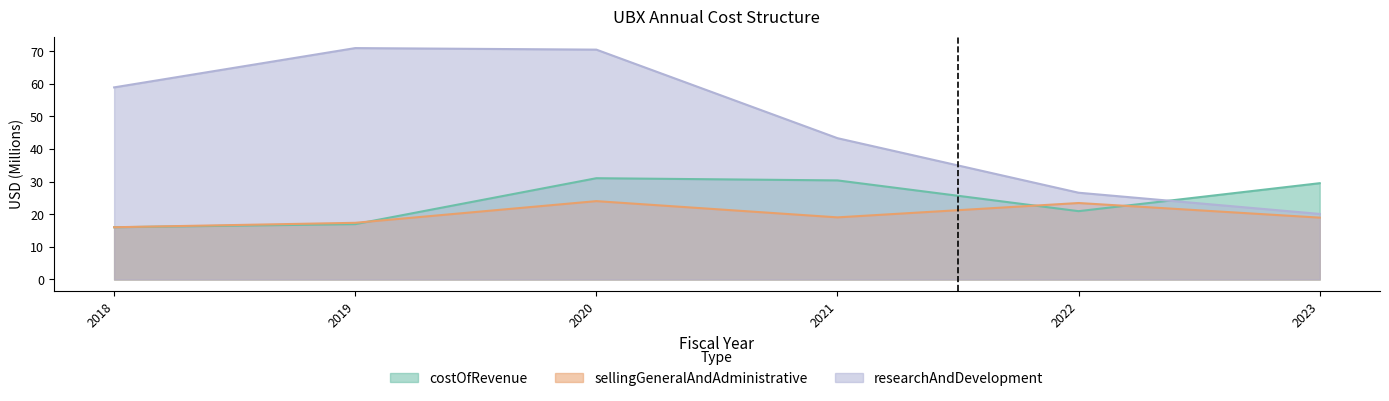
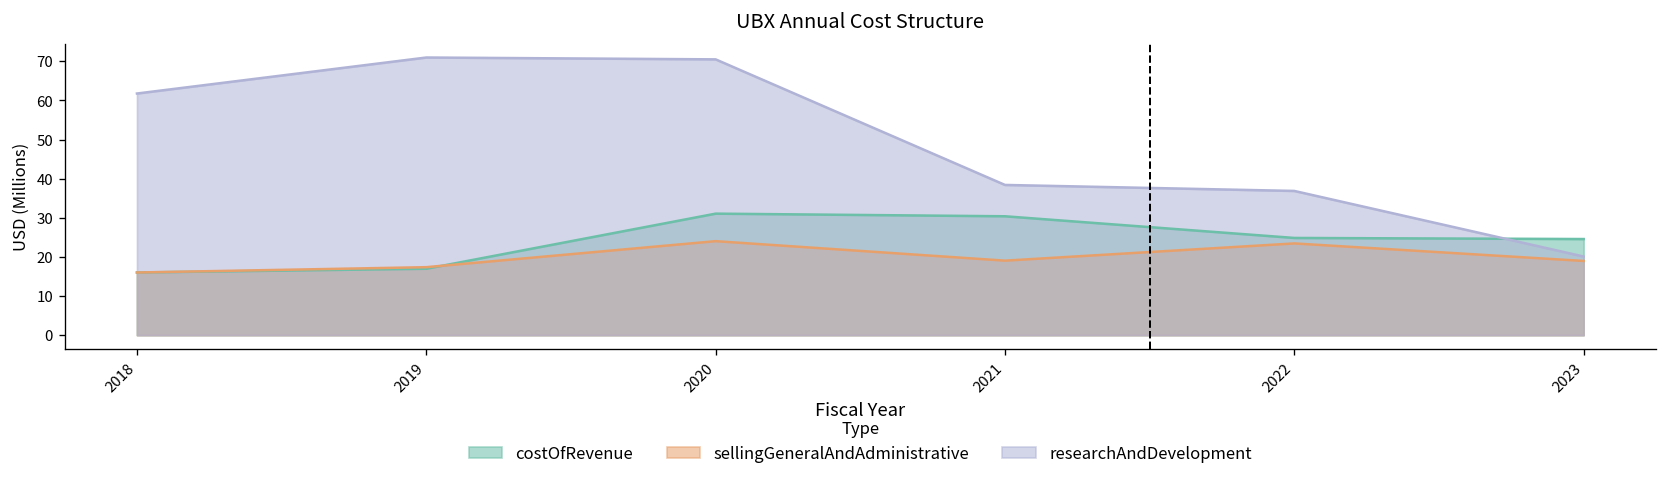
researchAndDevelopment, 2018: 59 -> 62
researchAndDevelopment, 2021: 43 -> 38
costOfRevenue, 2022: 21 -> 25
researchAndDevelopment, 2022: 27 -> 37
costOfRevenue, 2023: 30 -> 25
